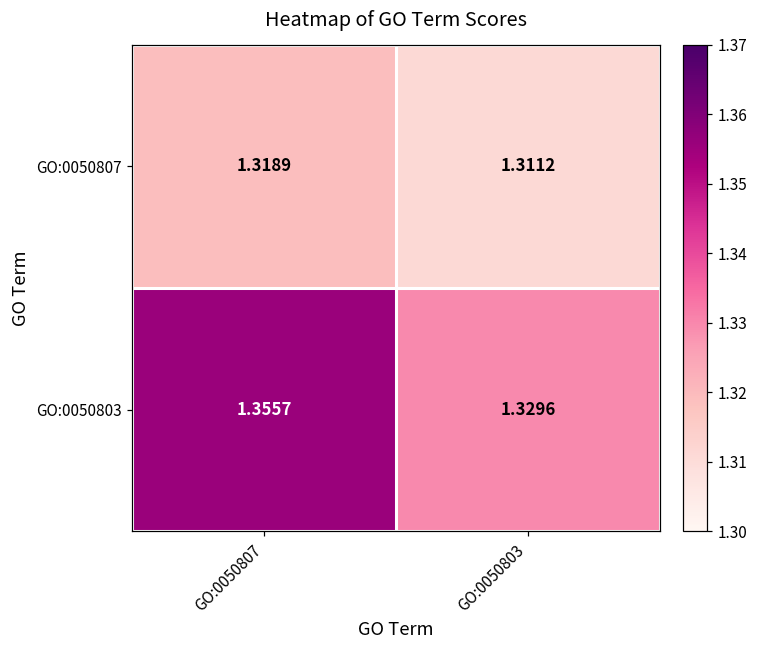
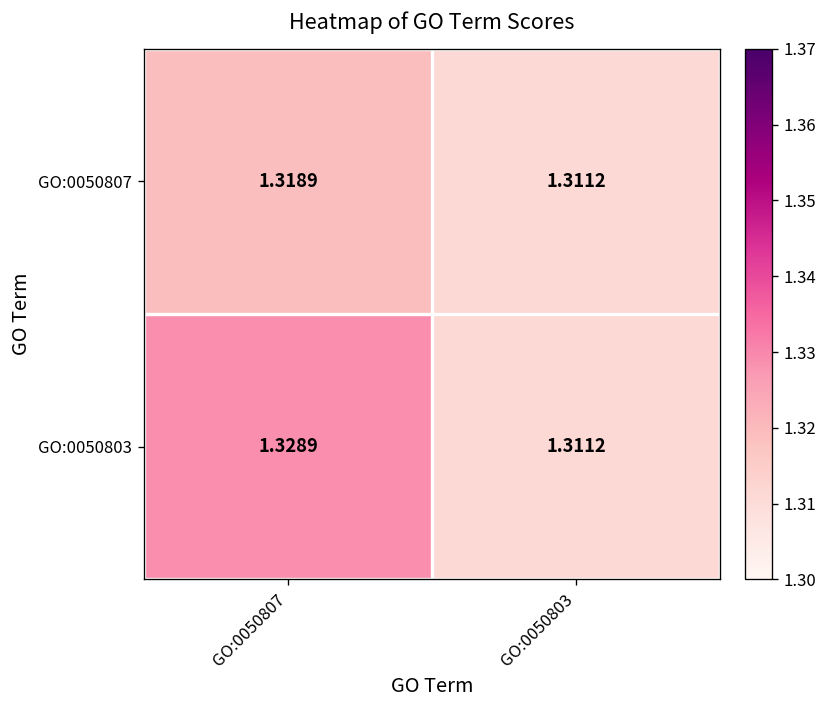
GO:0050803, GO:0050807: 1.3557 -> 1.3289
GO:0050803, GO:0050803: 1.3296 -> 1.3112
